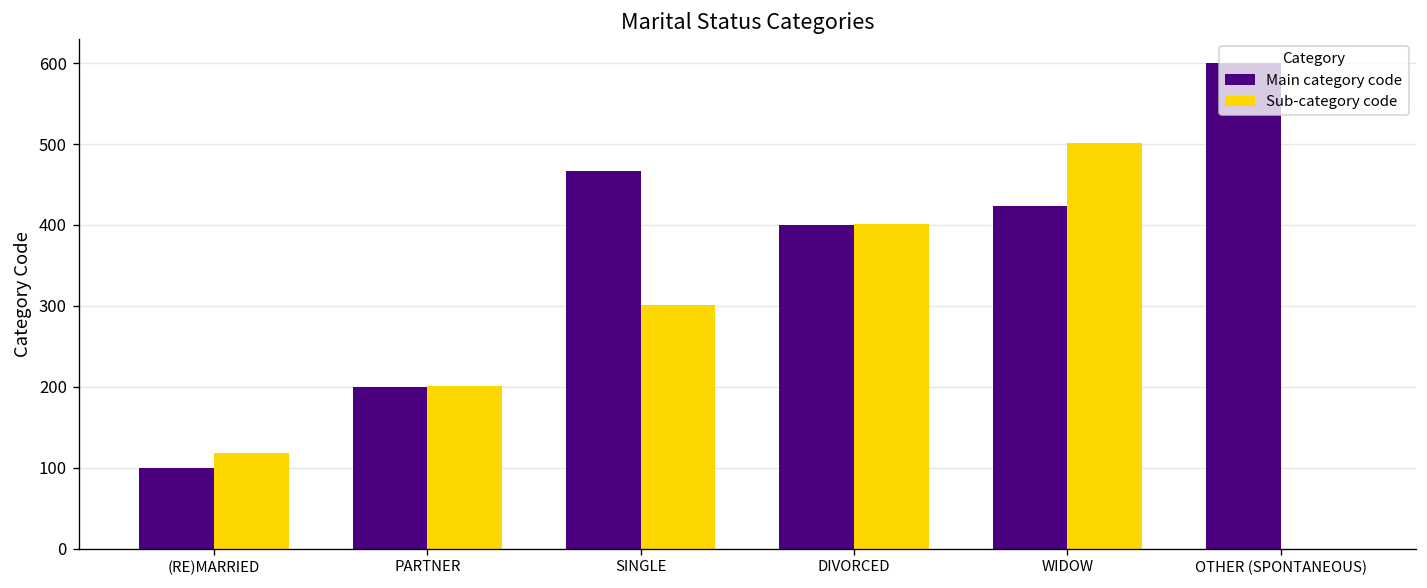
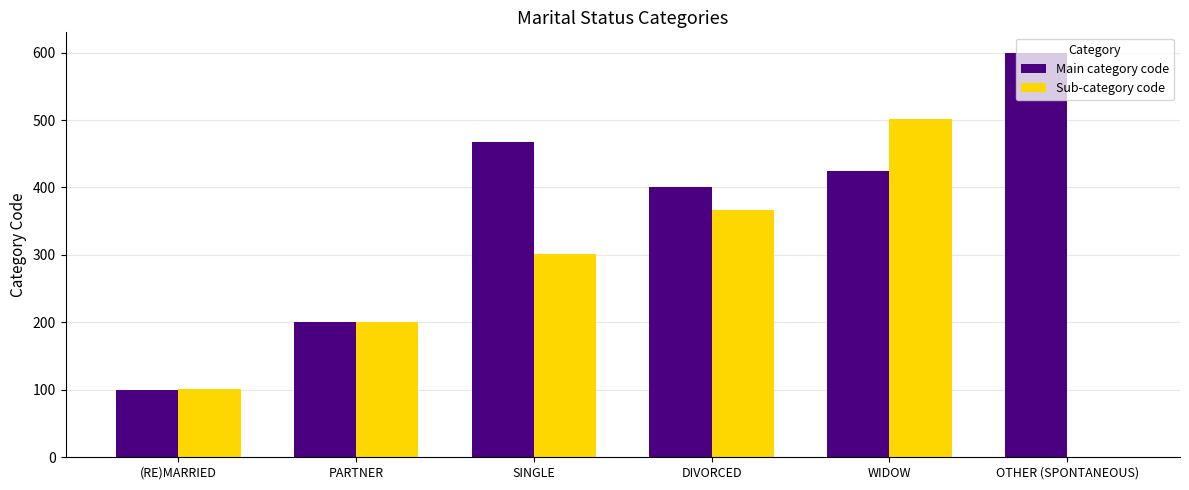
Sub-category code, (RE)MARRIED: 120 -> 100
Sub-category code, DIVORCED: 400 -> 370
